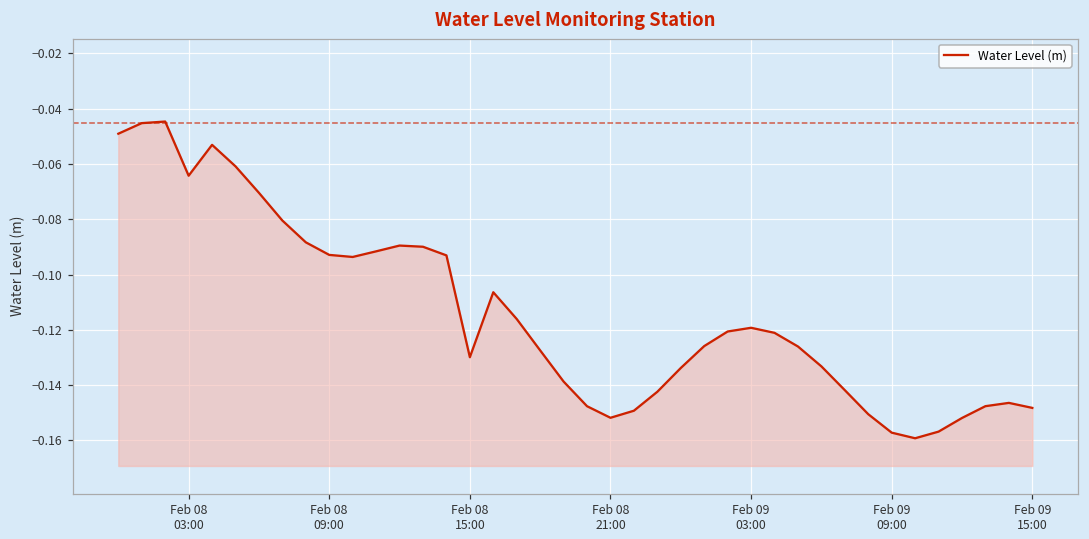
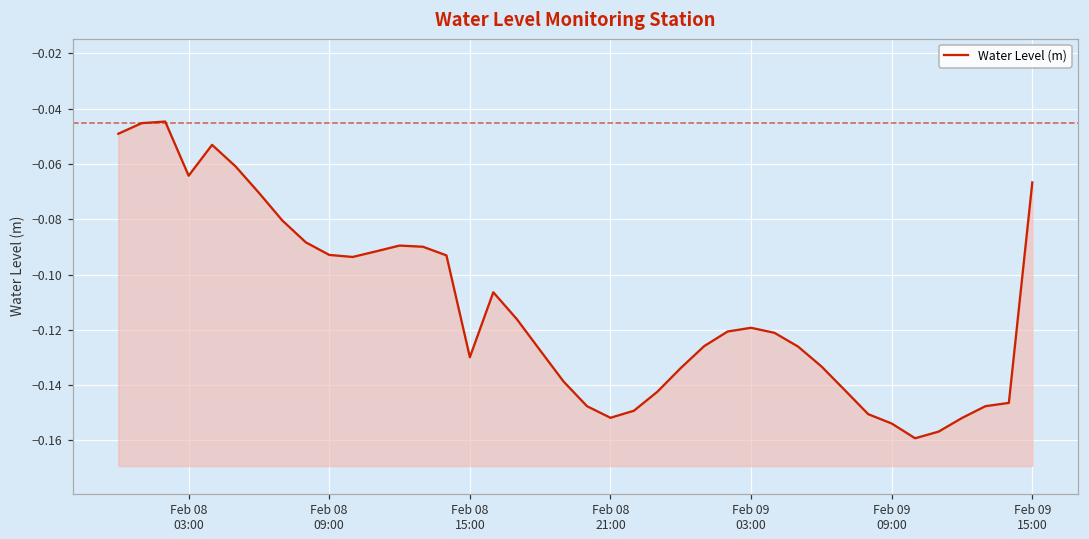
Feb 09 09:00: -0.157 -> -0.154
Feb 09 15:00: -0.148 -> -0.067
